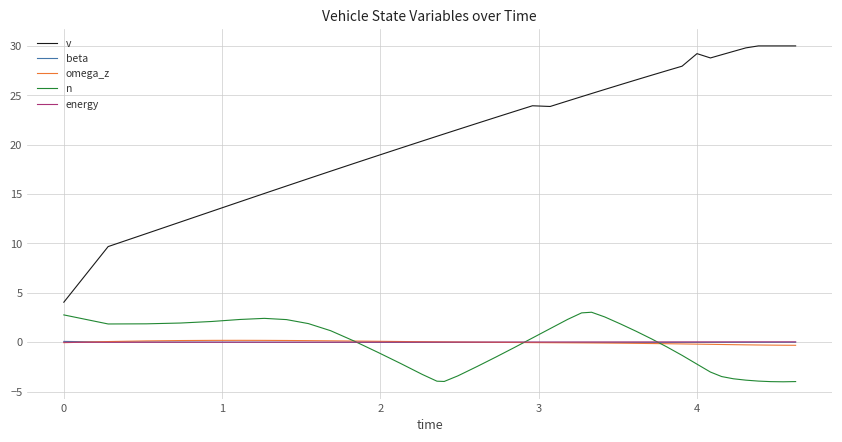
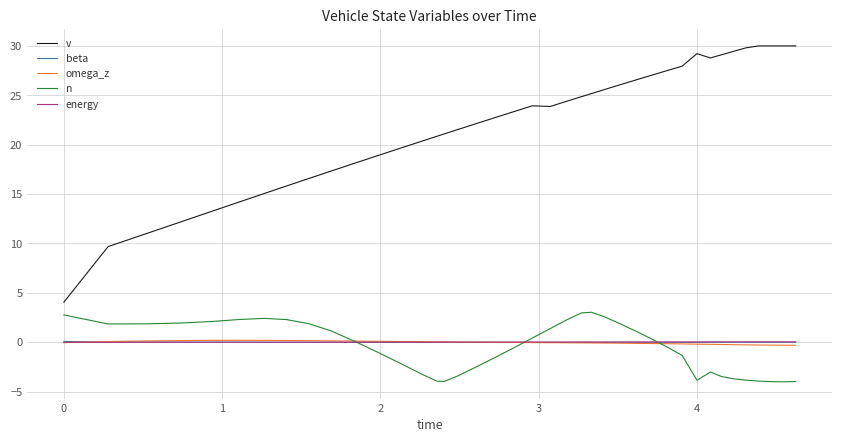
n, 4: -2 -> -4
